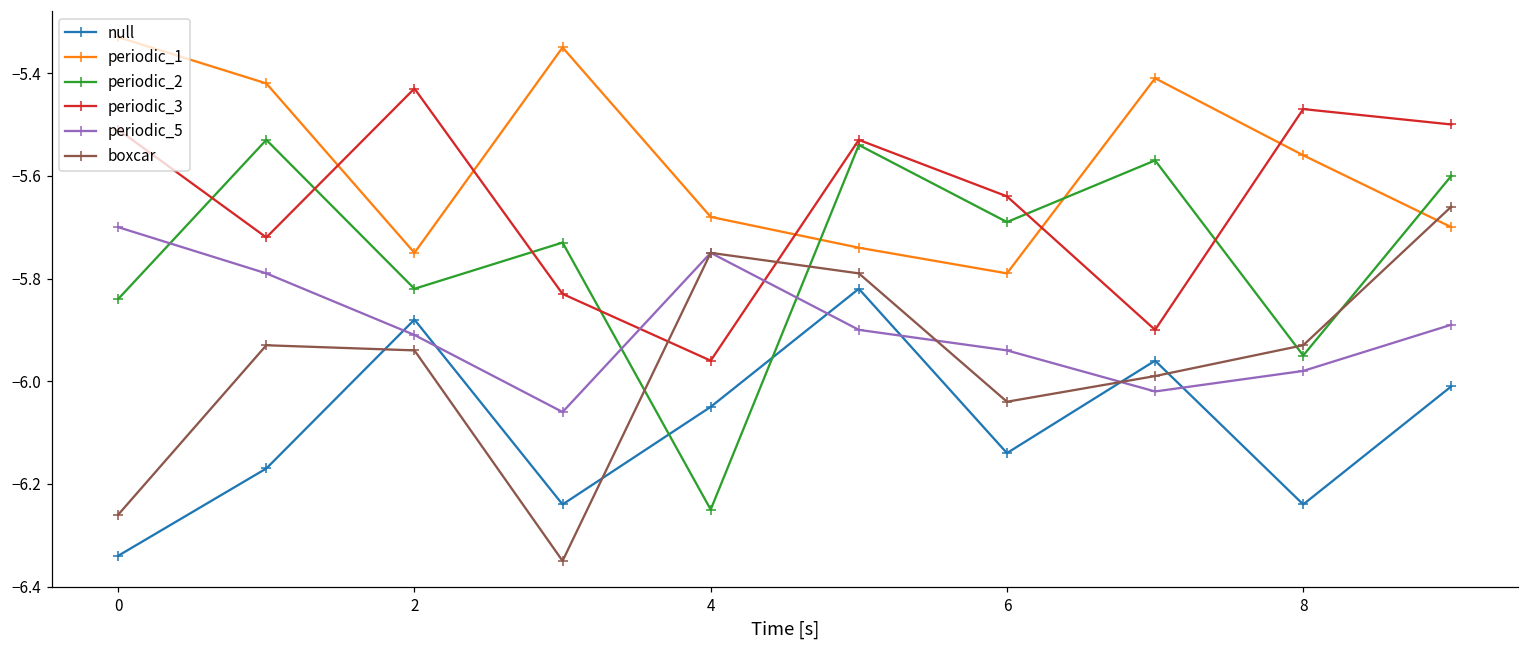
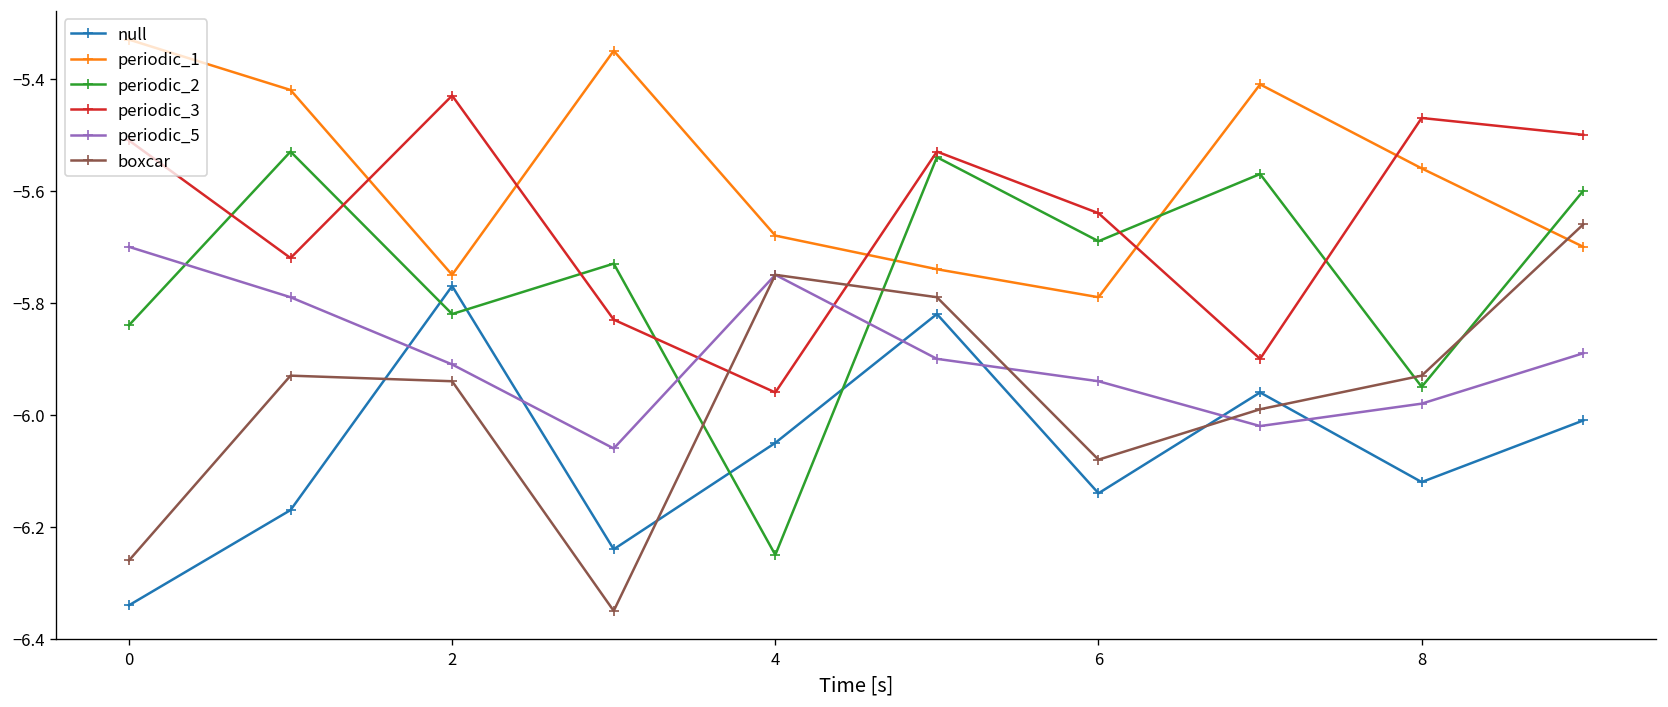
null, 2: -5.88 -> -5.77
boxcar, 6: -6.04 -> -6.08
null, 8: -6.24 -> -6.12
